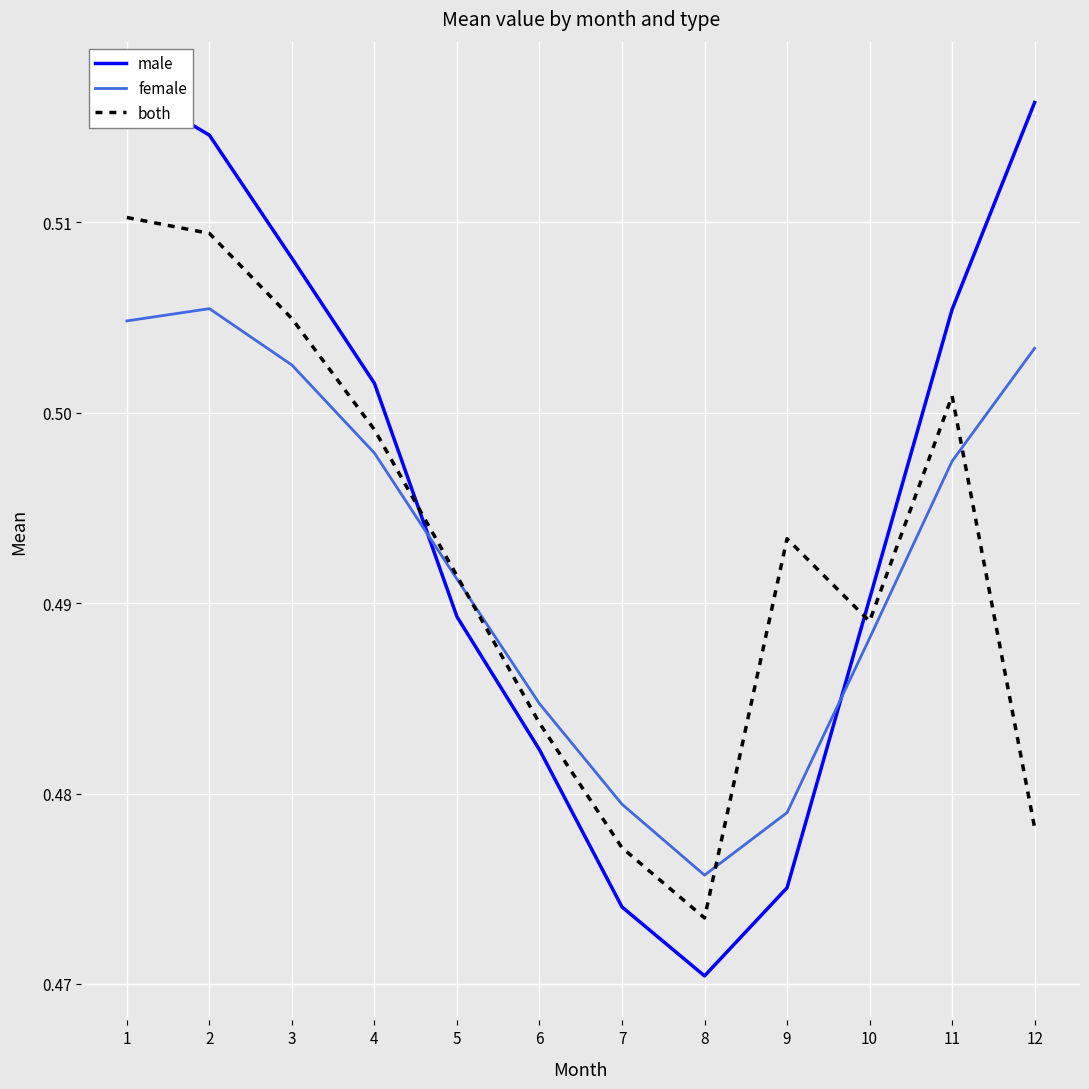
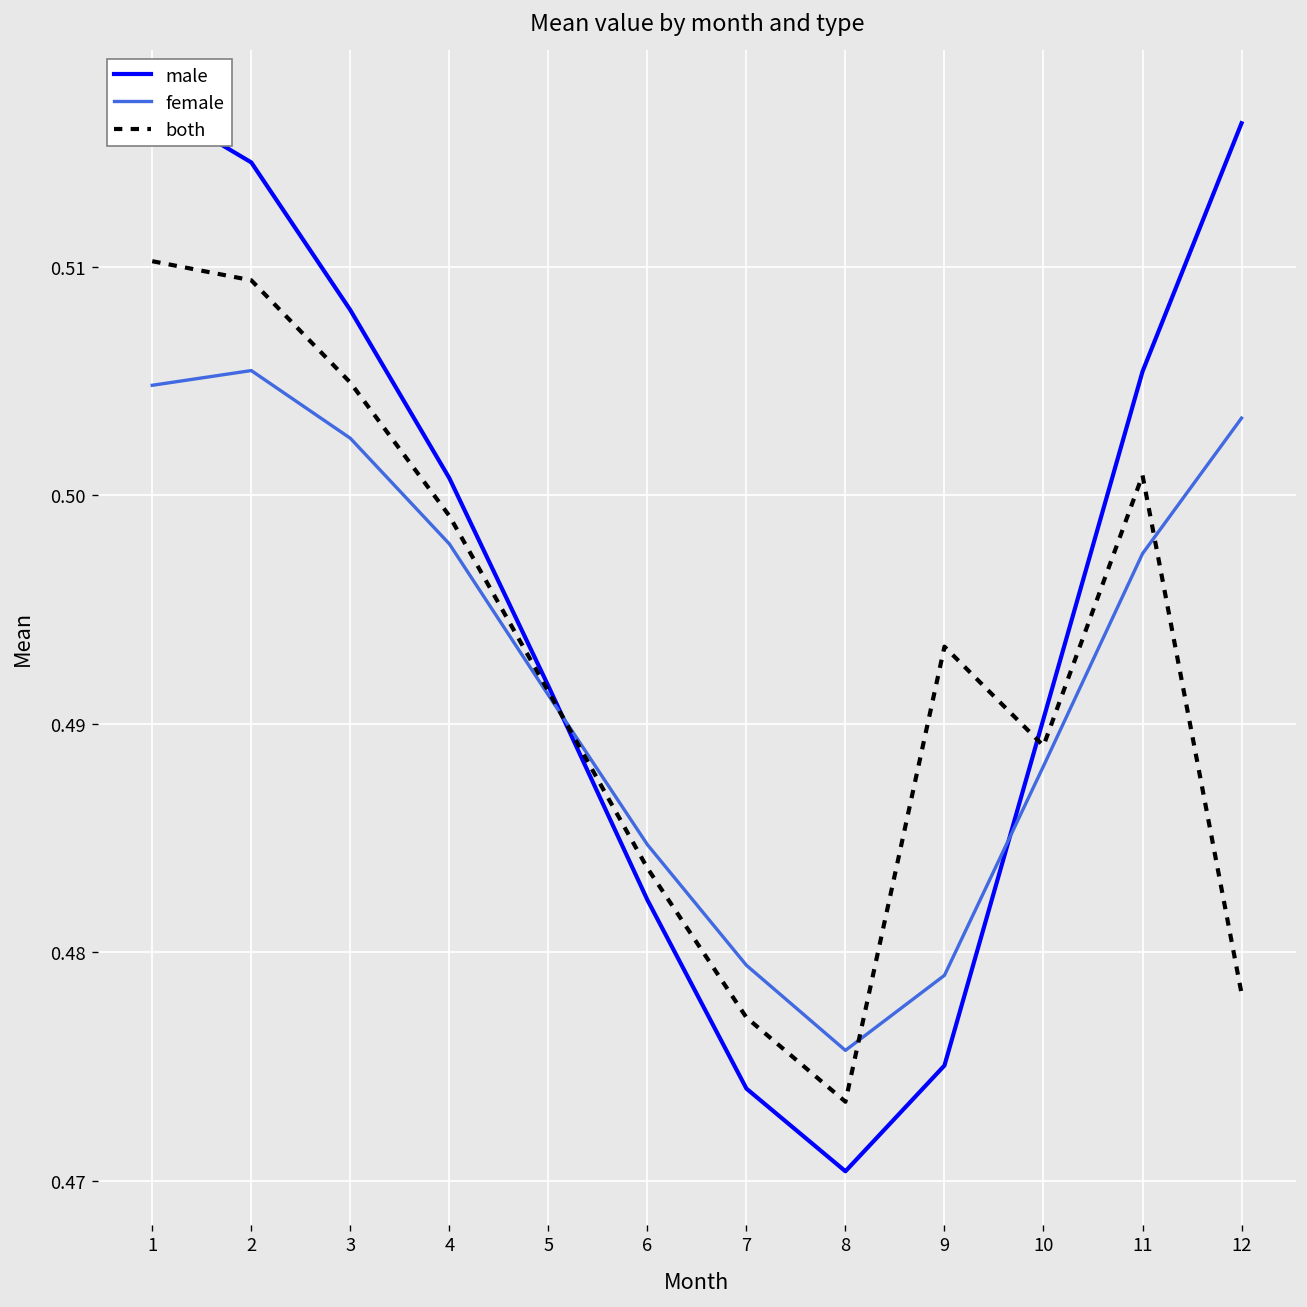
male, 4: 0.5015 -> 0.5007
male, 5: 0.4893 -> 0.4917
